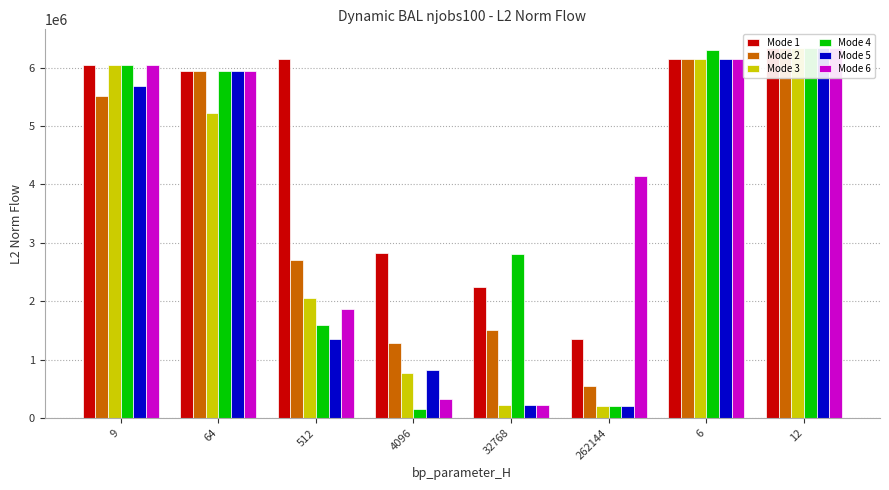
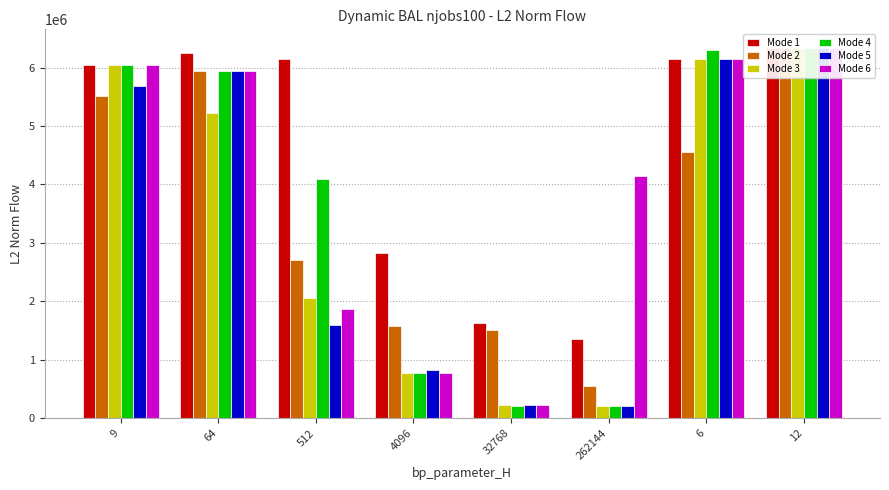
Mode 1, 64: 5900000 -> 6200000
Mode 4, 512: 1600000 -> 4100000
Mode 5, 512: 1400000 -> 1600000
Mode 2, 4096: 1300000 -> 1600000
Mode 4, 4096: 200000 -> 800000
Mode 6, 4096: 300000 -> 800000
Mode 1, 32768: 2200000 -> 1600000
Mode 4, 32768: 2800000 -> 200000
Mode 2, 6: 6100000 -> 4600000
